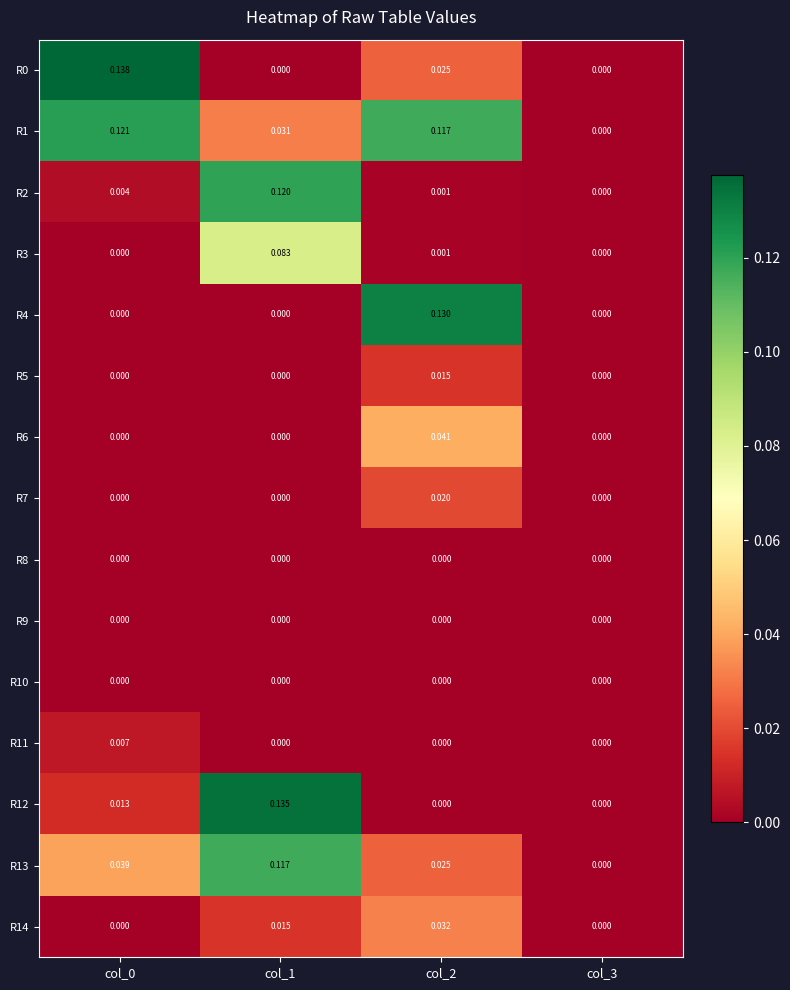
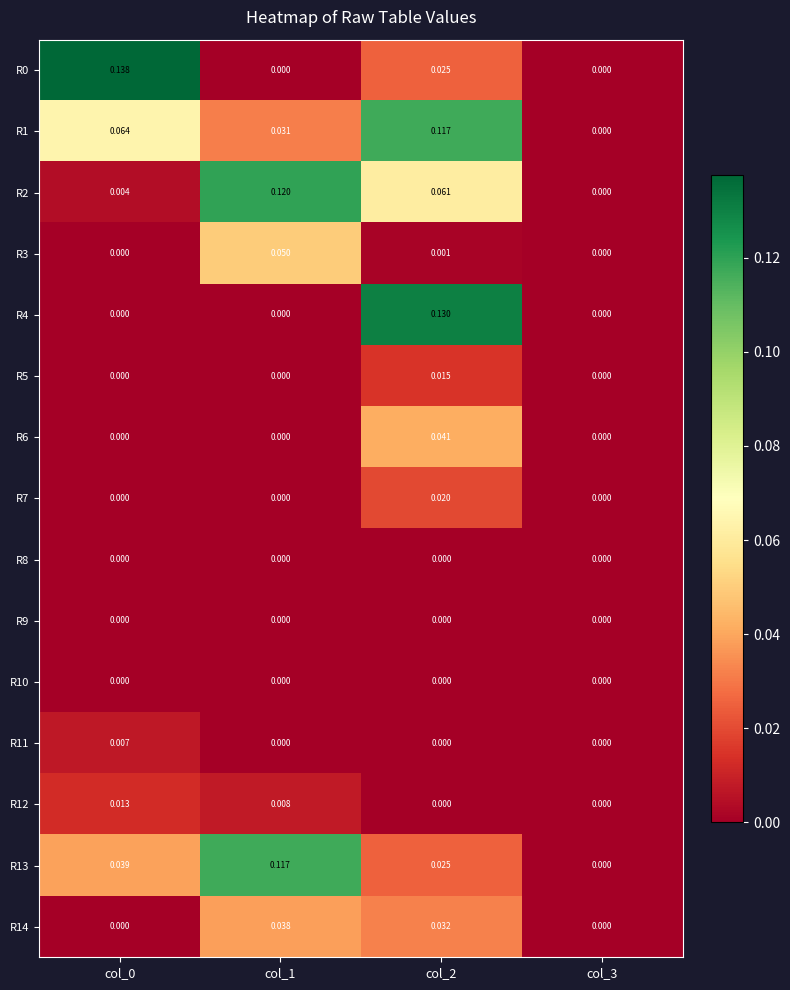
R1, col_0: 0.121 -> 0.064
R2, col_2: 0.001 -> 0.061
R3, col_1: 0.083 -> 0.050
R12, col_1: 0.135 -> 0.008
R14, col_1: 0.015 -> 0.038
